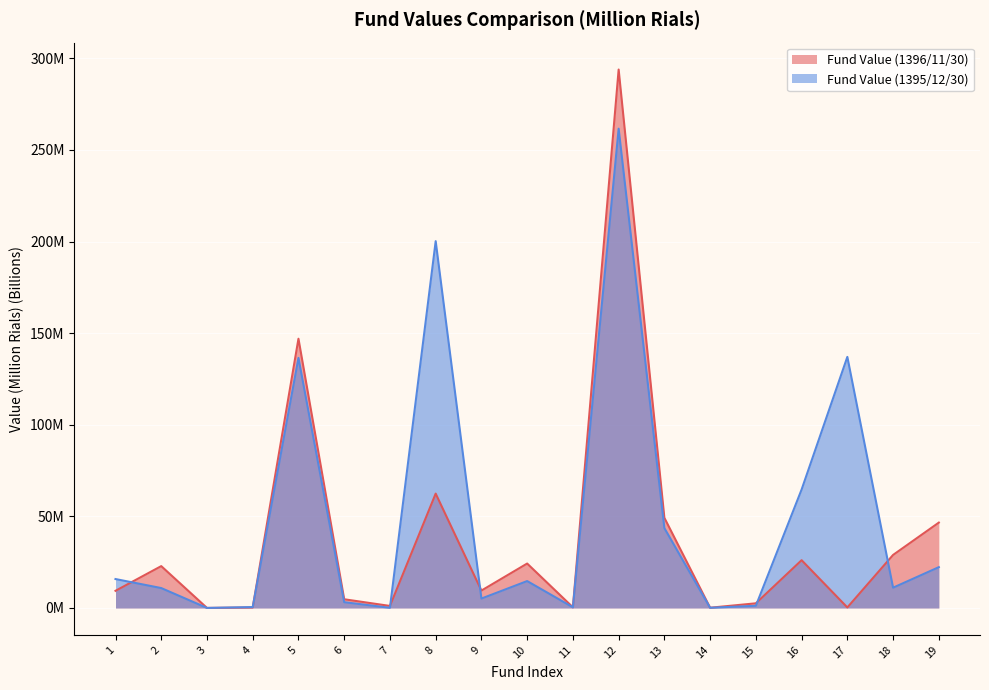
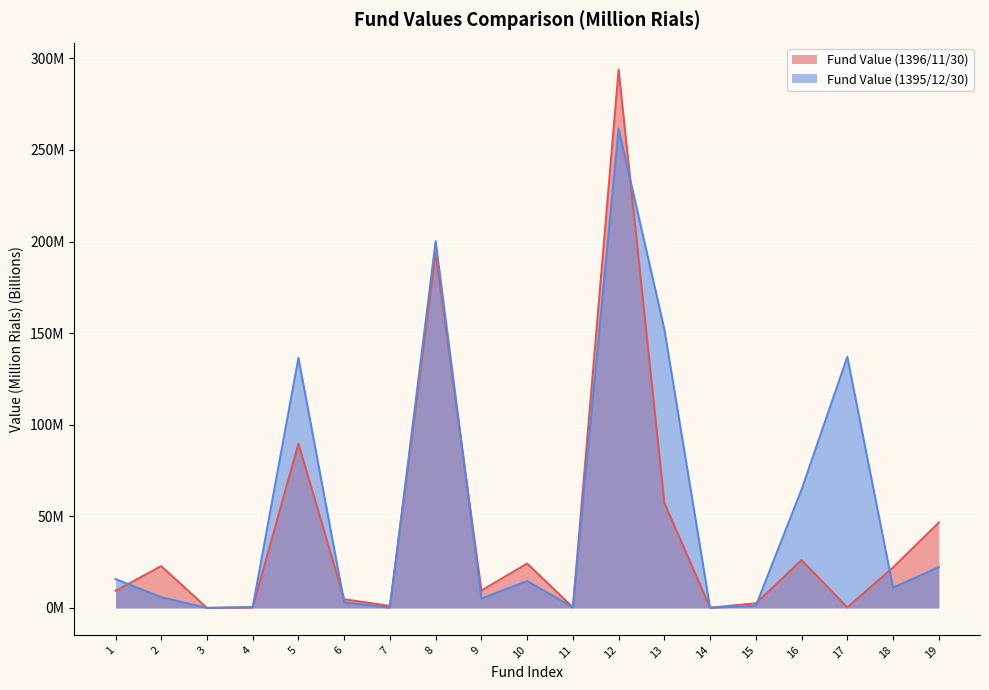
Fund Value (1395/12/30), 2: 11000000 -> 6000000
Fund Value (1396/11/30), 5: 147000000 -> 90000000
Fund Value (1396/11/30), 8: 62000000 -> 194000000
Fund Value (1396/11/30), 13: 49000000 -> 57000000
Fund Value (1395/12/30), 13: 44000000 -> 152000000
Fund Value (1396/11/30), 18: 29000000 -> 22000000
